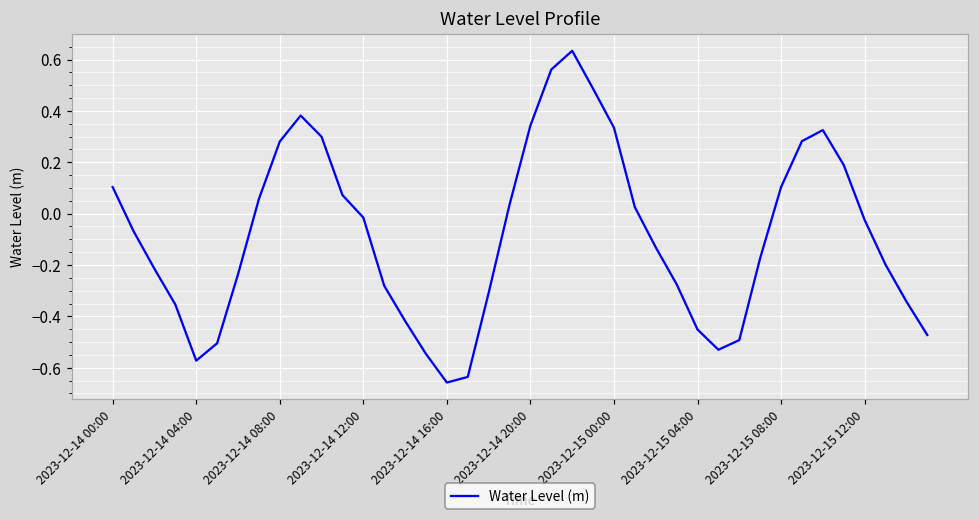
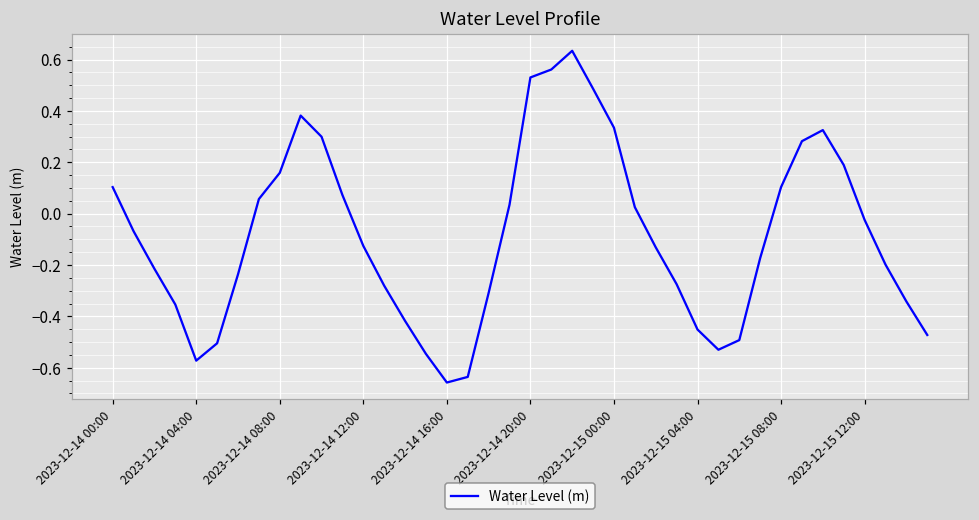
2023-12-14 08:00: 0.28 -> 0.16
2023-12-14 12:00: -0.02 -> -0.13
2023-12-14 20:00: 0.34 -> 0.53
